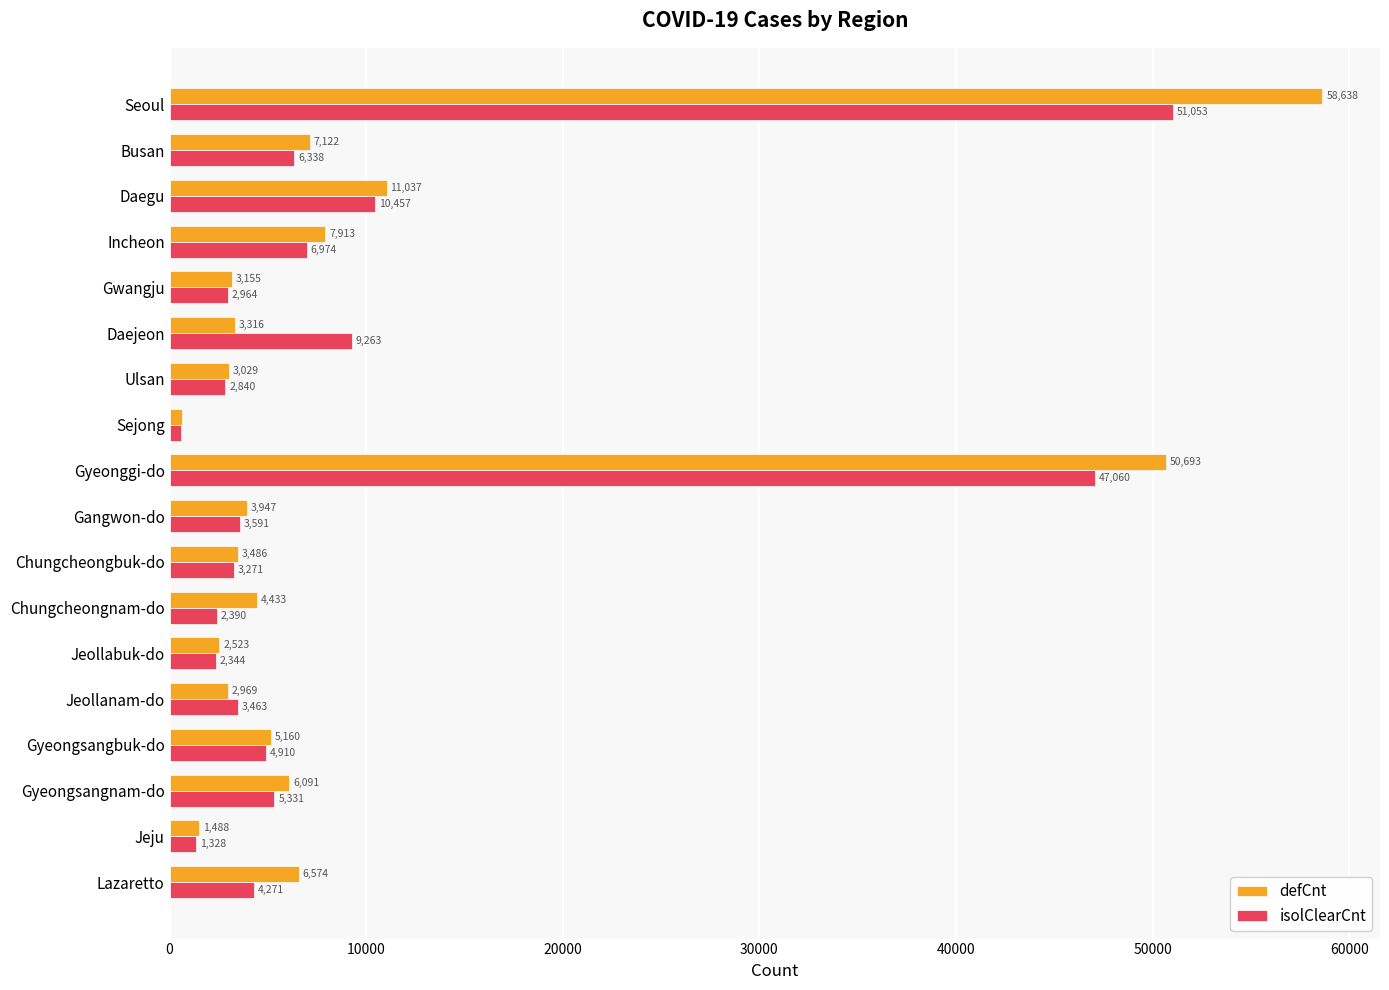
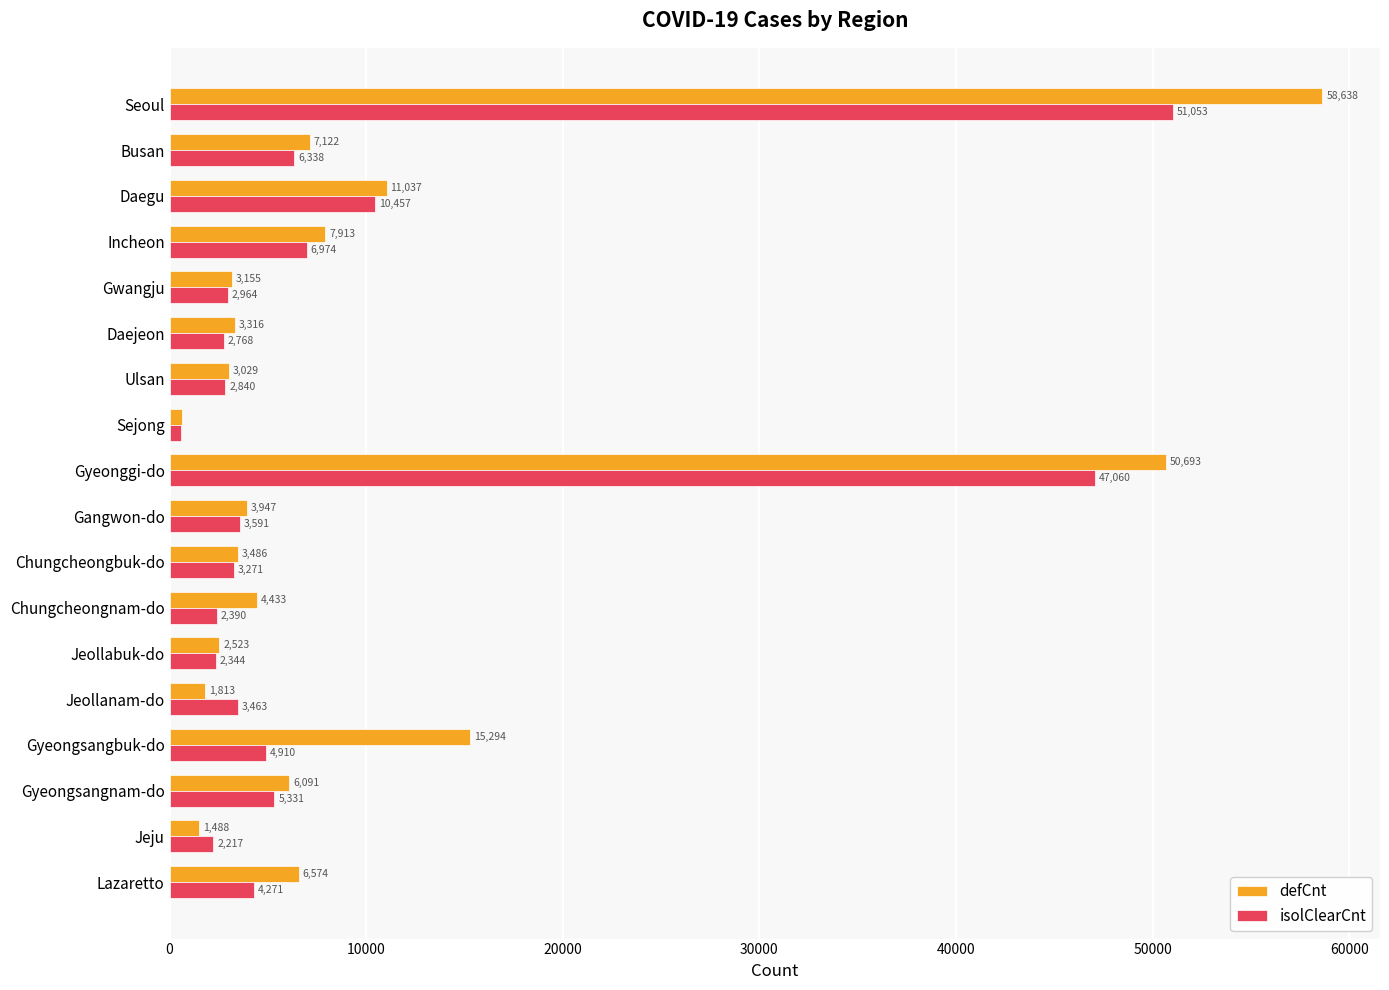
isolClearCnt, Daejeon: 9,263 -> 2,768
defCnt, Jeollanam-do: 2,969 -> 1,813
defCnt, Gyeongsangbuk-do: 5,160 -> 15,294
isolClearCnt, Jeju: 1,328 -> 2,217
